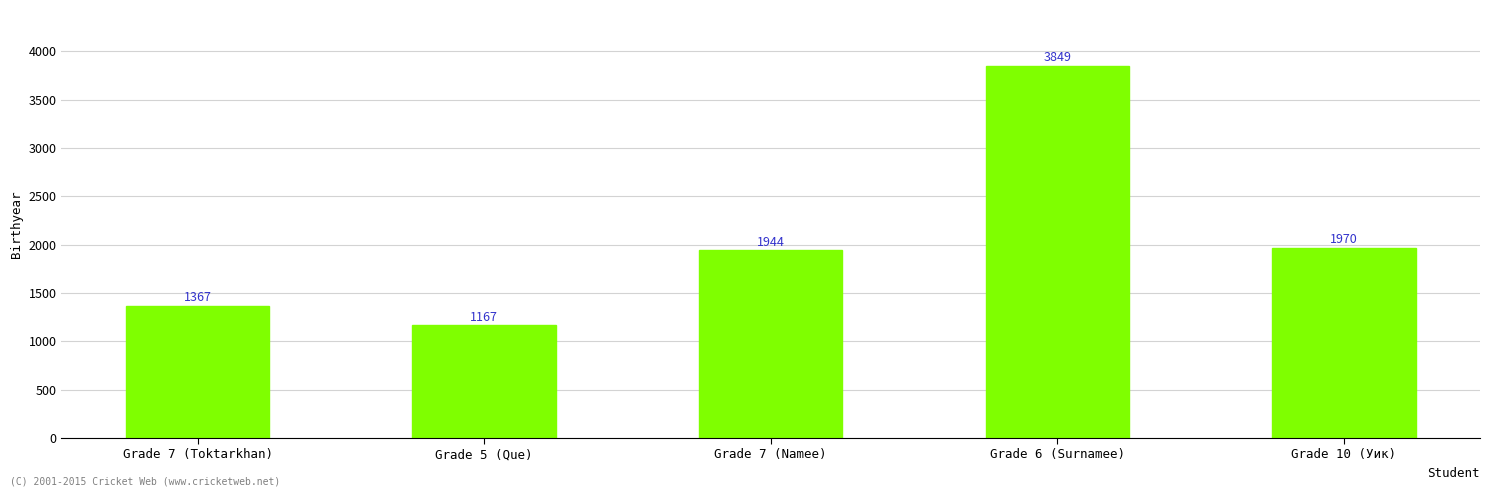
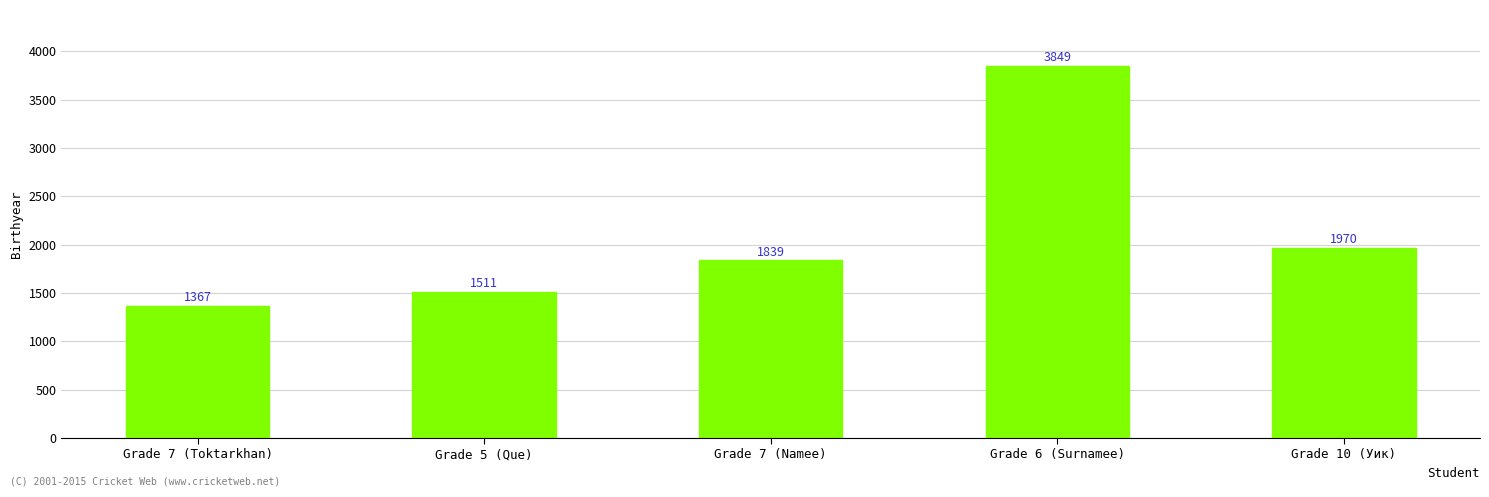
Grade 5 (Que): 1167 -> 1511
Grade 7 (Namee): 1944 -> 1839
